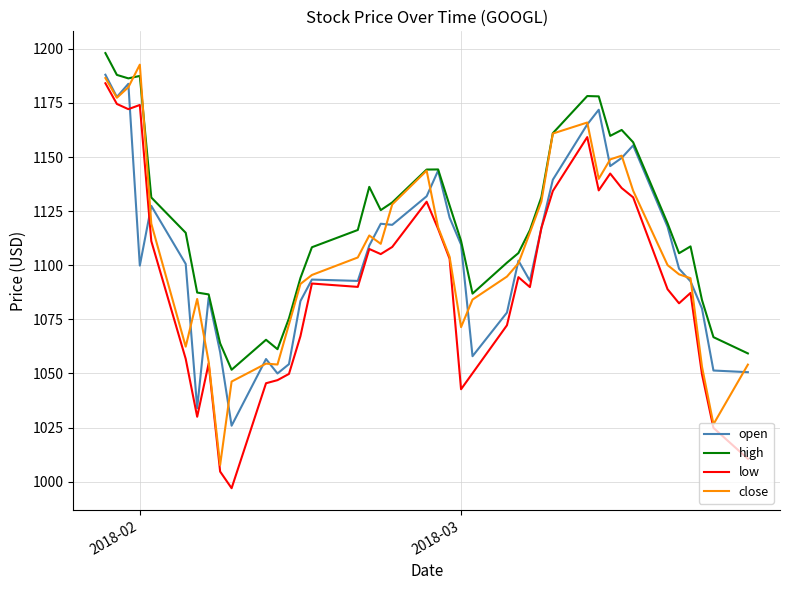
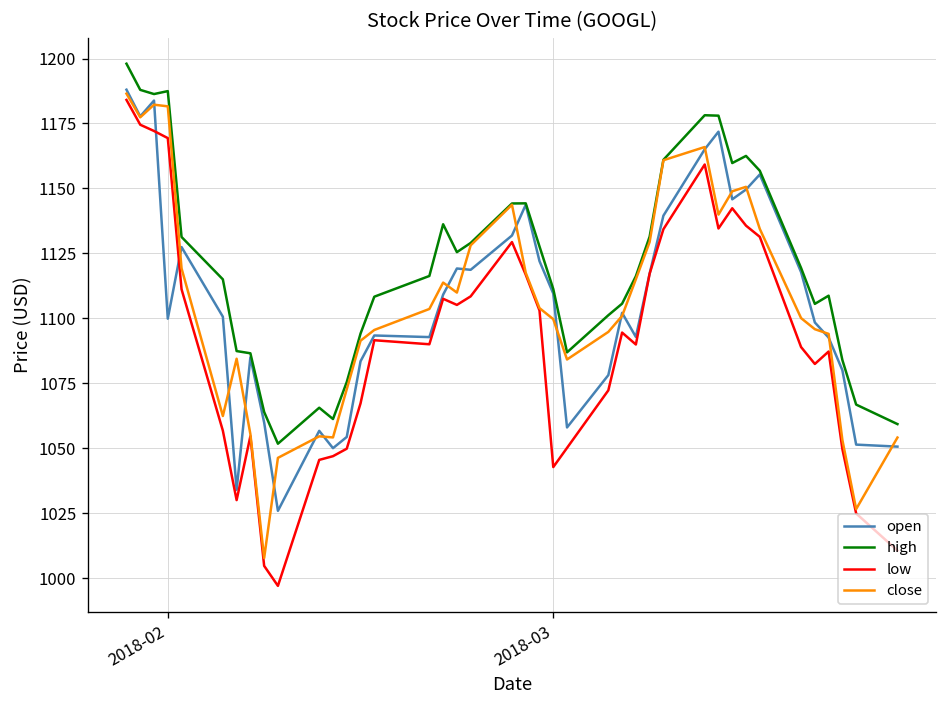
low, 2018-02: 1174 -> 1169
close, 2018-02: 1193 -> 1182
close, 2018-03: 1071 -> 1100
